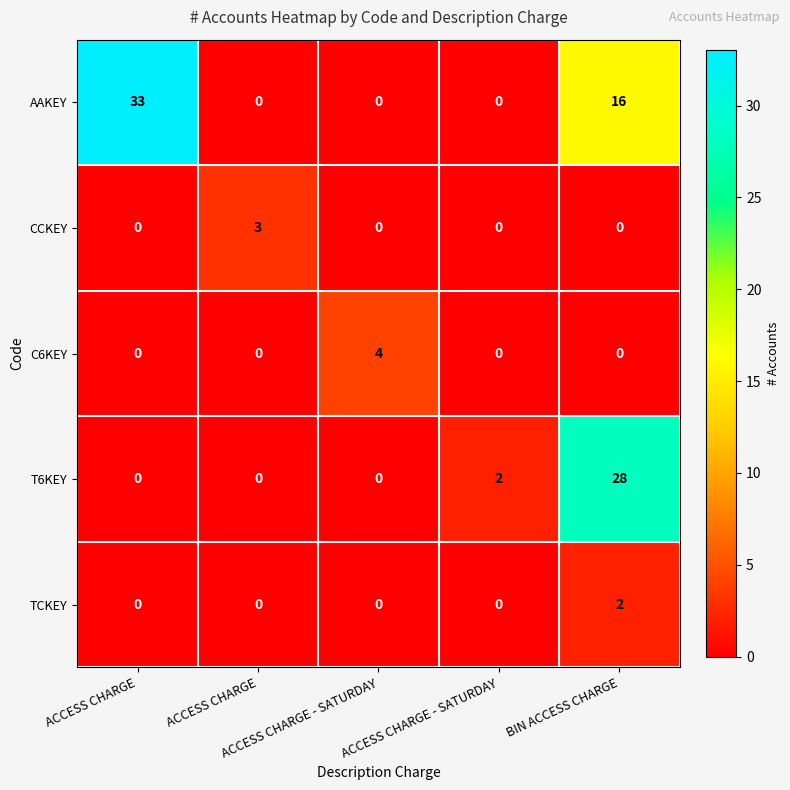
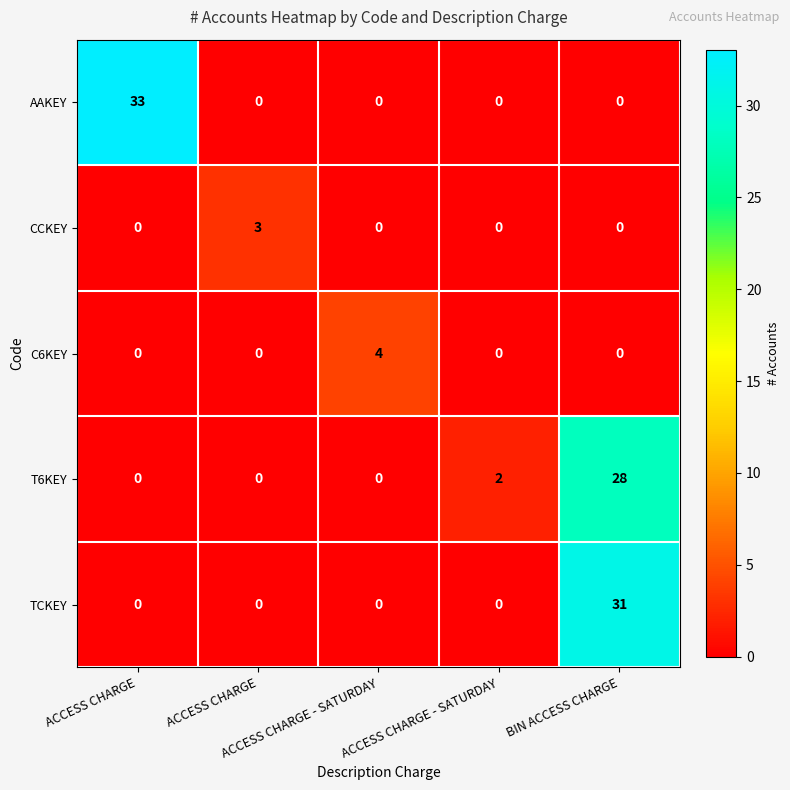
AAKEY, BIN ACCESS CHARGE: 16 -> 0
TCKEY, BIN ACCESS CHARGE: 2 -> 31
